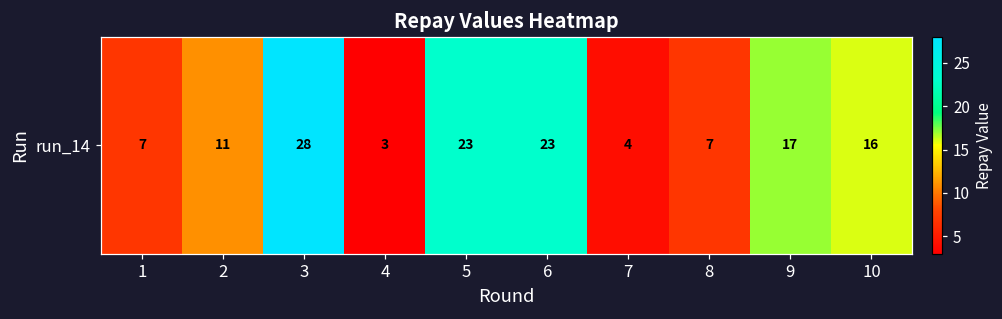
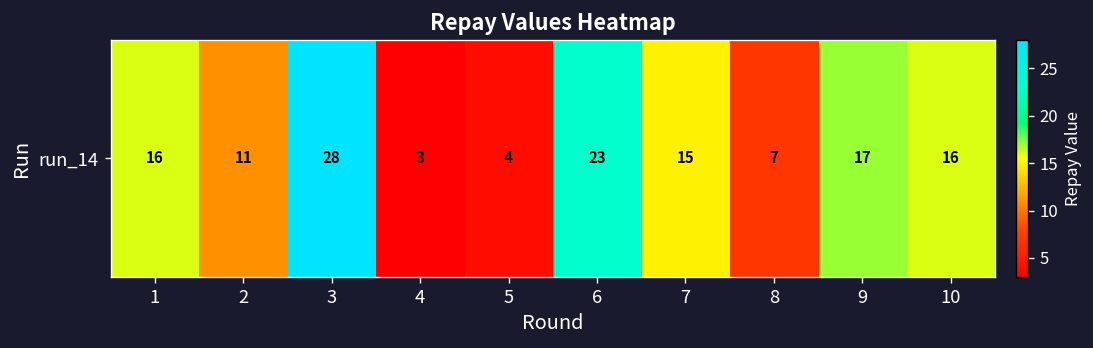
run_14, 1: 7 -> 16
run_14, 5: 23 -> 4
run_14, 7: 4 -> 15
